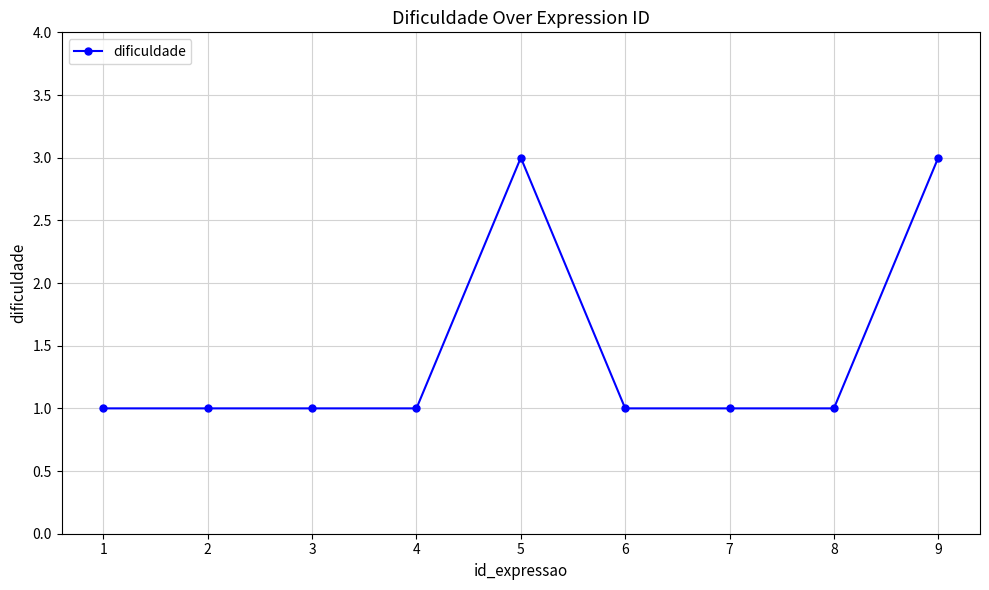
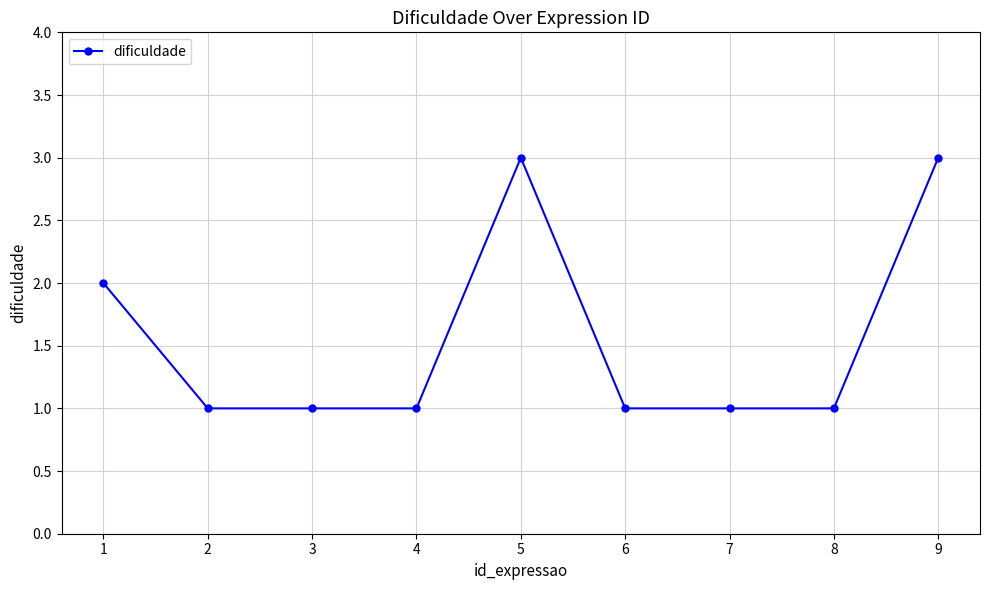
1: 1 -> 2
